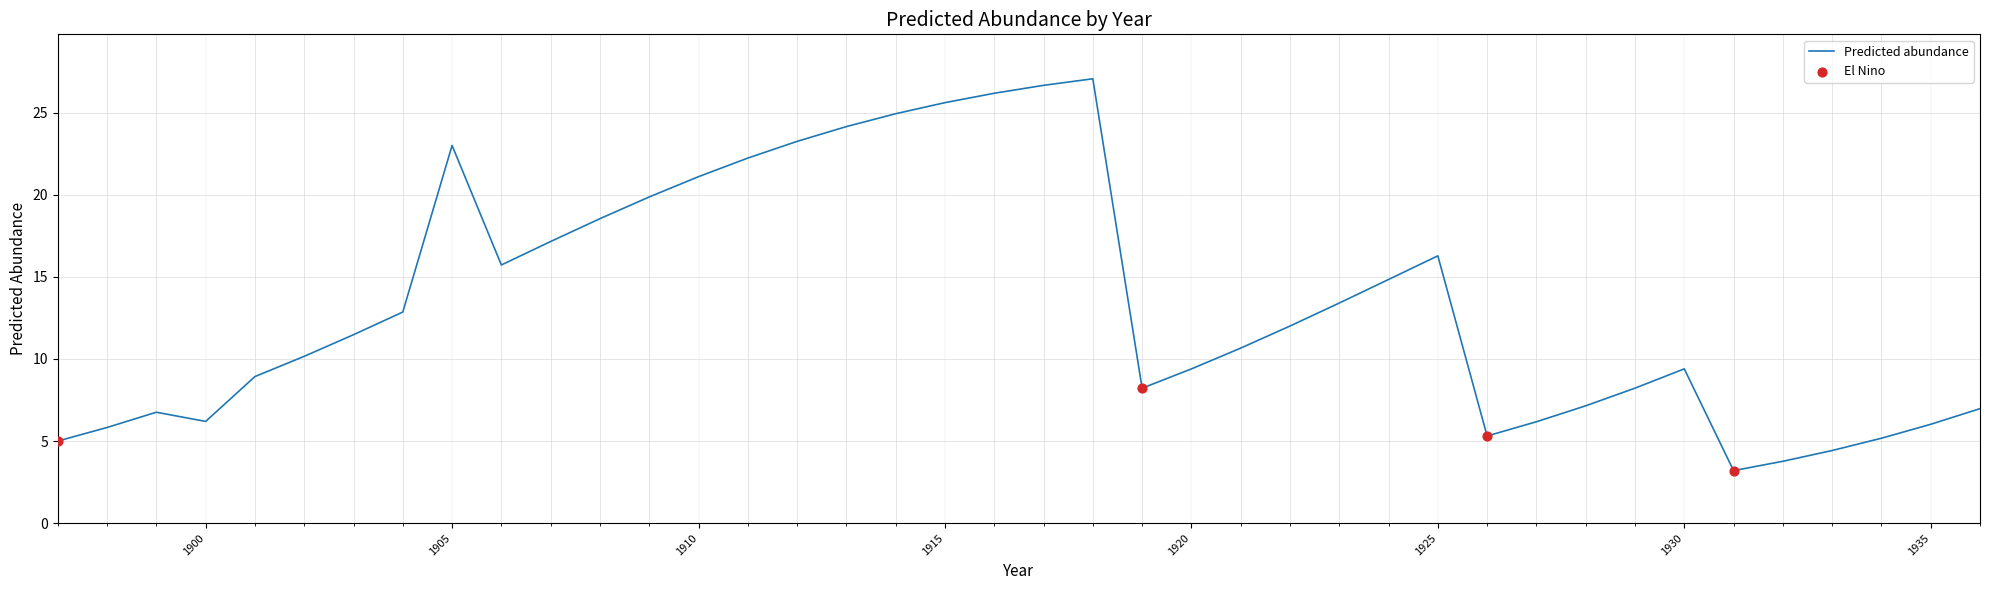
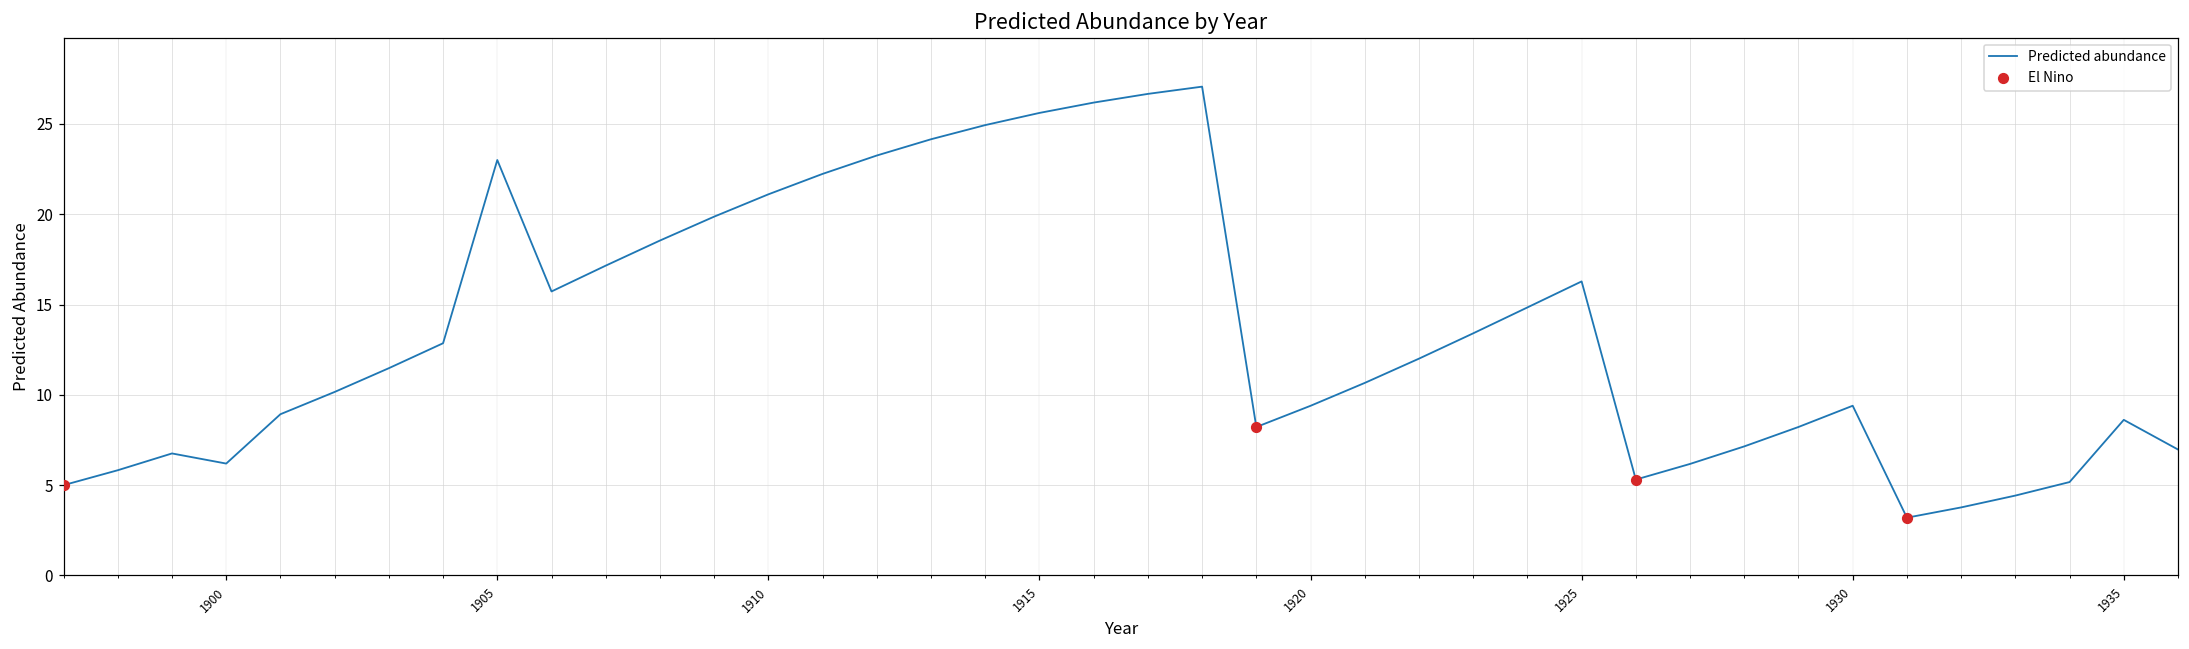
Predicted abundance, 1935: 6.0 -> 8.6
